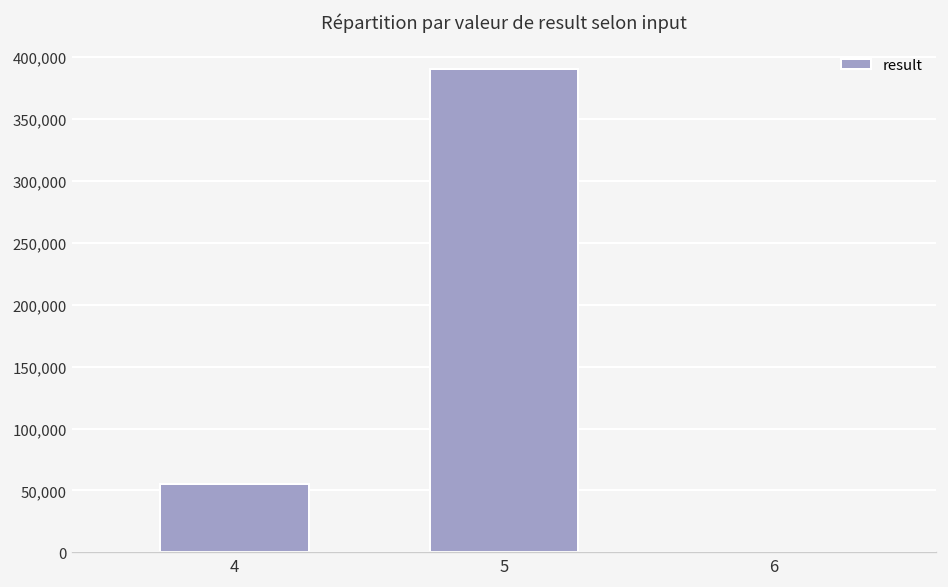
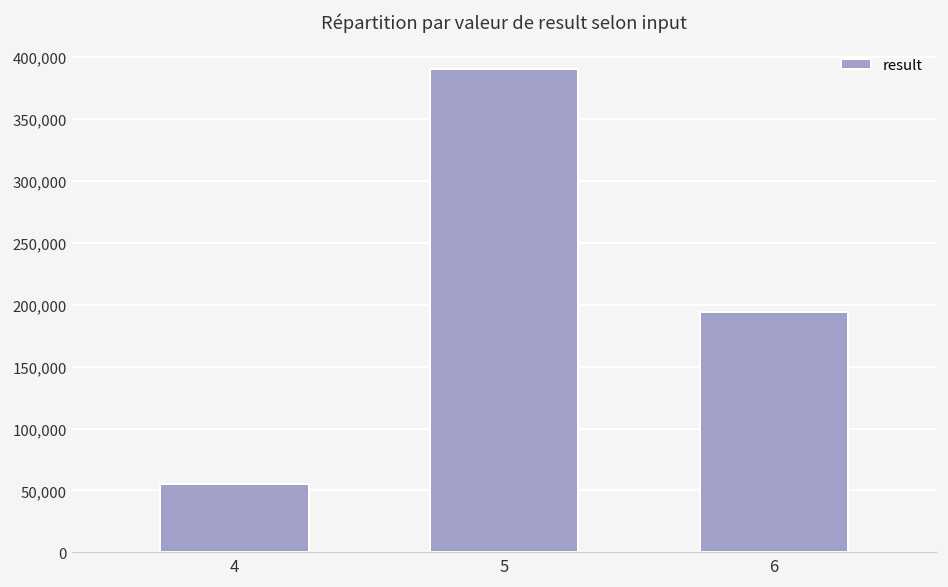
6: 0 -> 194,000
